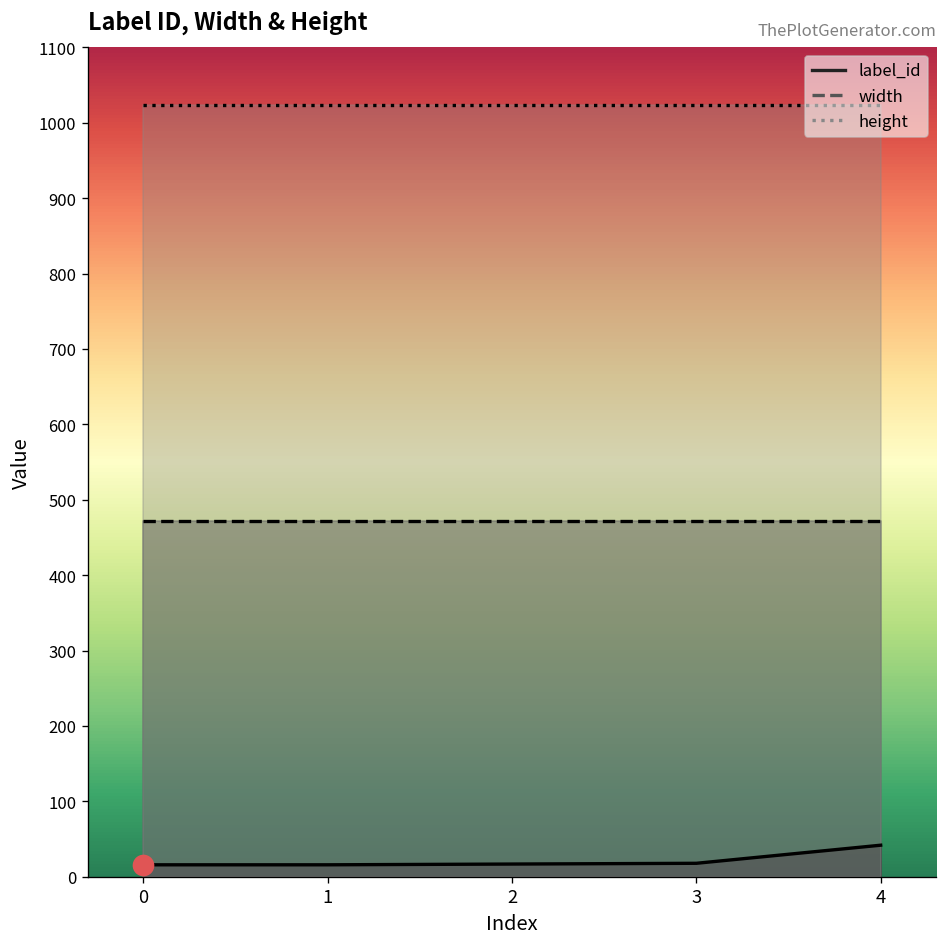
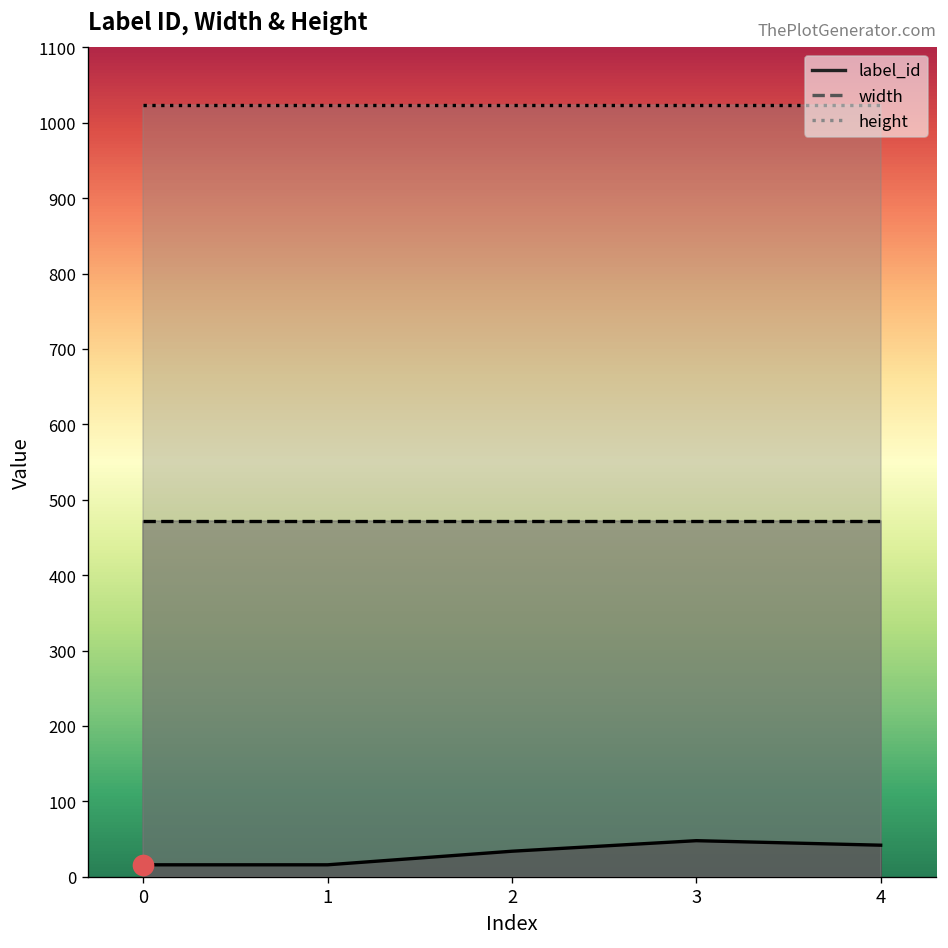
label_id, 2: 20 -> 30
label_id, 3: 20 -> 50
